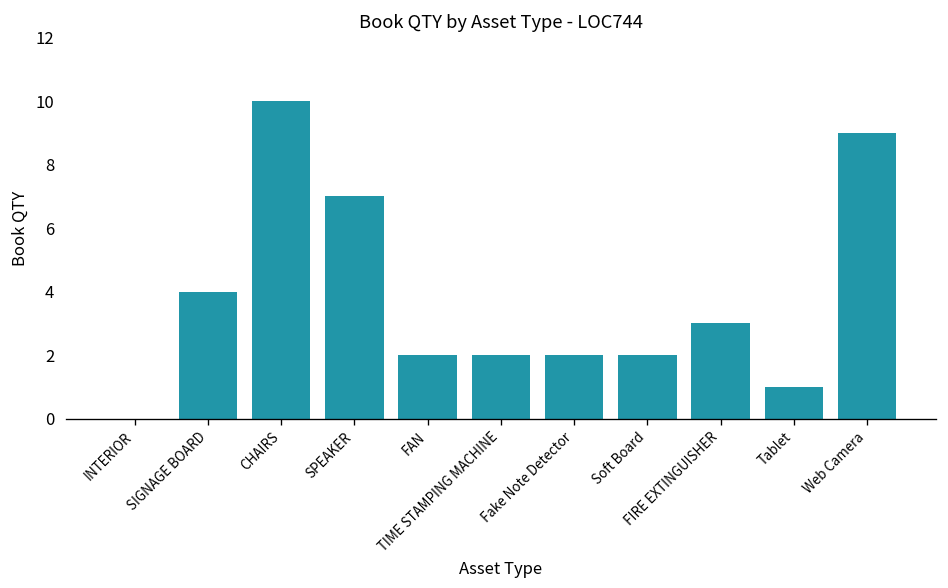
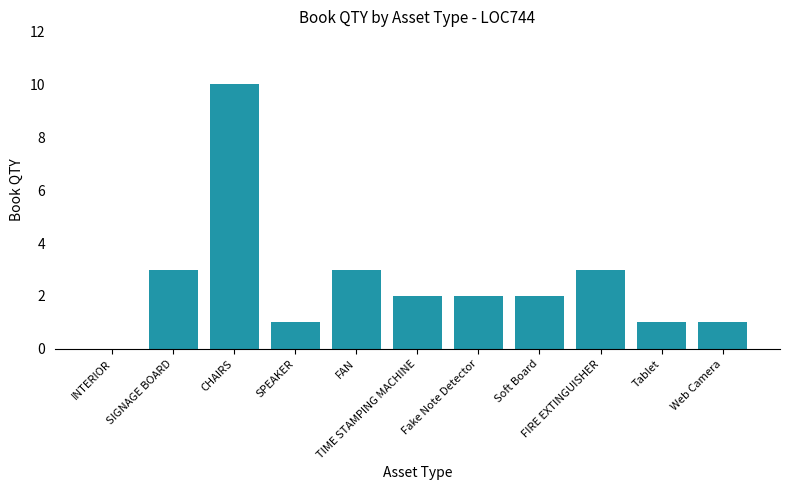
SIGNAGE BOARD: 4 -> 3
SPEAKER: 7 -> 1
FAN: 2 -> 3
Web Camera: 9 -> 1
